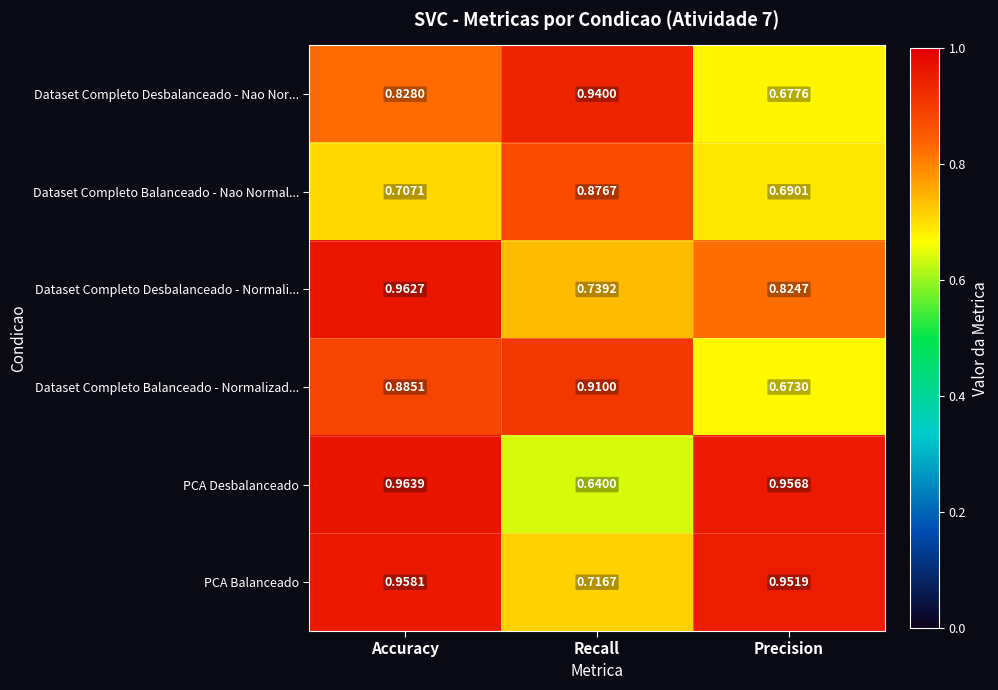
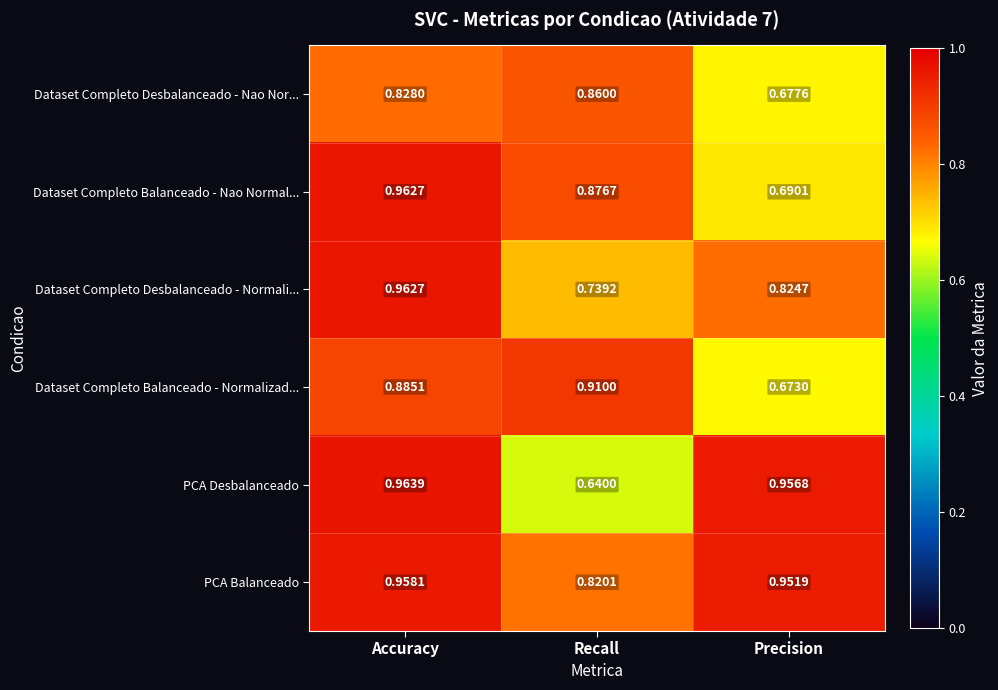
Dataset Completo Desbalanceado - Nao Nor..., Recall: 0.9400 -> 0.8600
Dataset Completo Balanceado - Nao Normal..., Accuracy: 0.7071 -> 0.9627
PCA Balanceado, Recall: 0.7167 -> 0.8201
